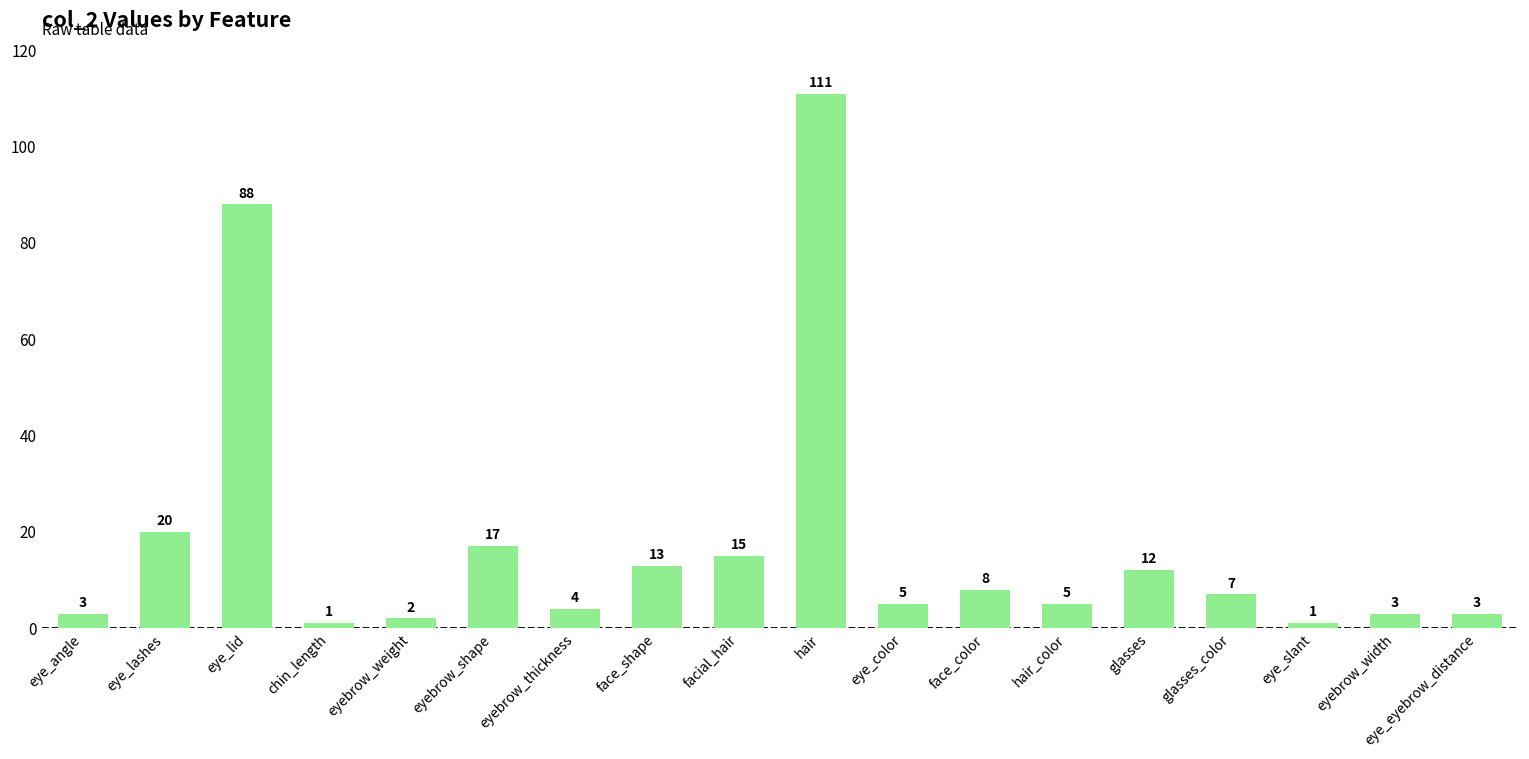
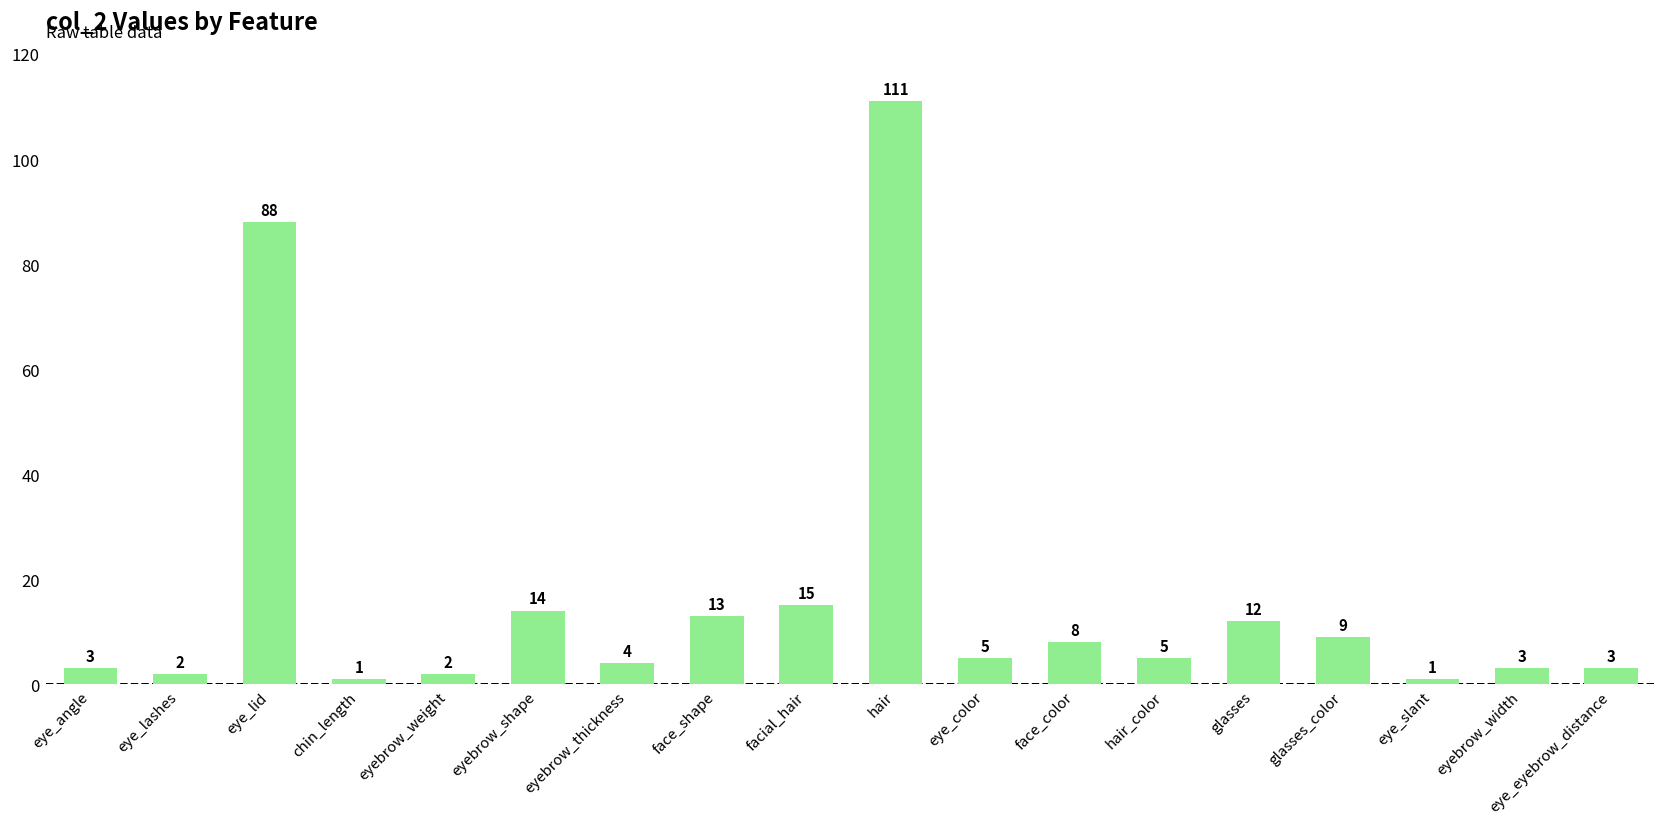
eye_lashes: 20 -> 2
eyebrow_shape: 17 -> 14
glasses_color: 7 -> 9
